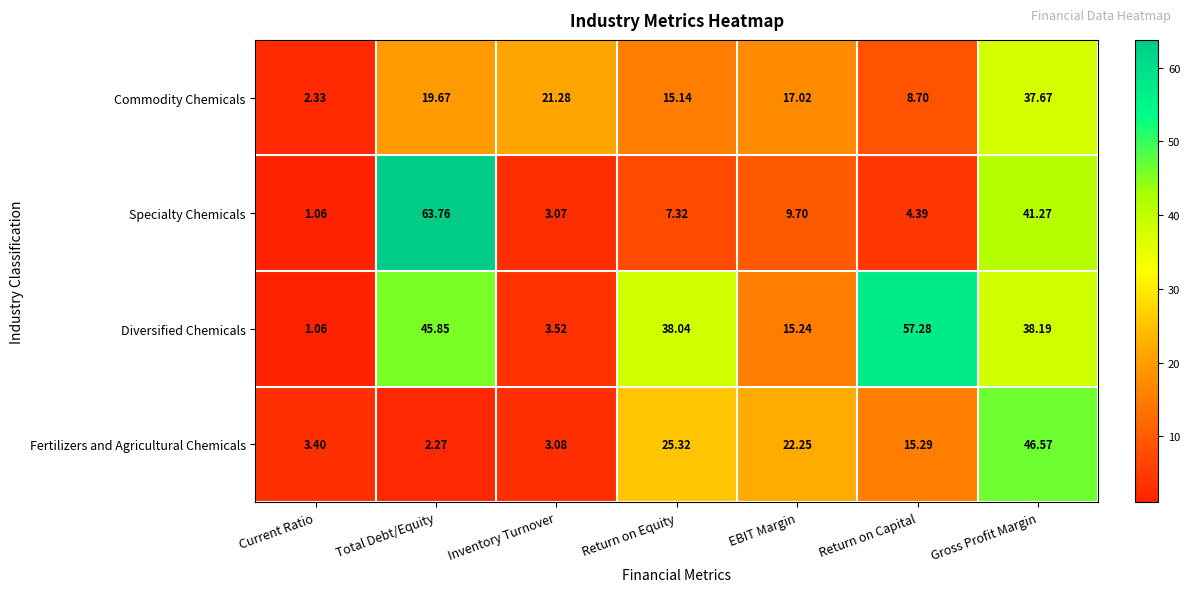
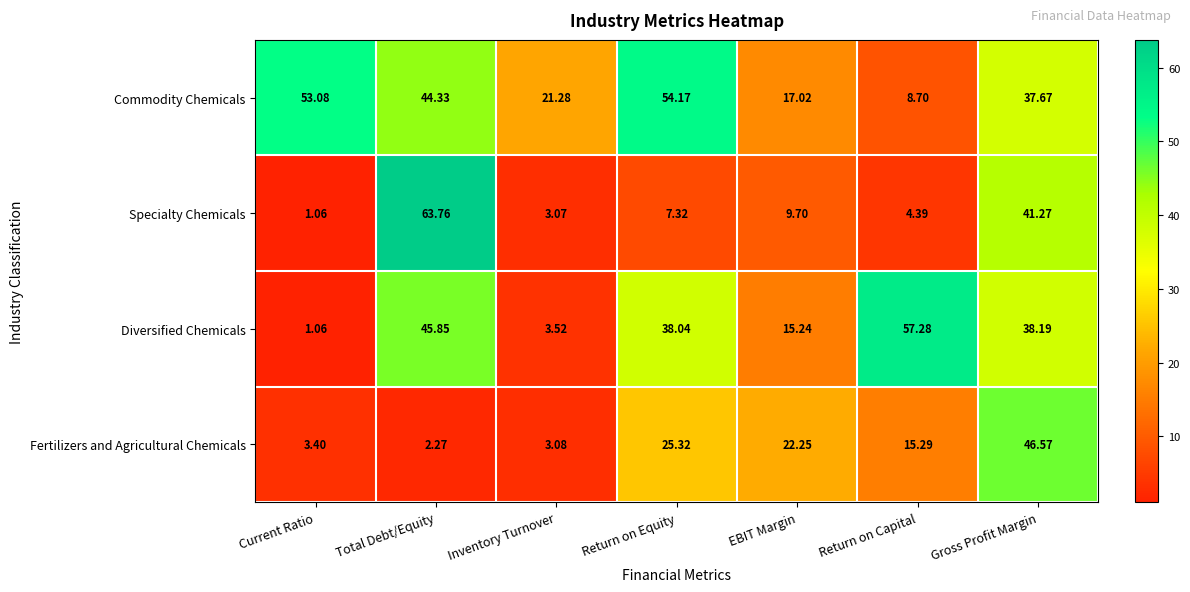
Commodity Chemicals, Current Ratio: 2.33 -> 53.08
Commodity Chemicals, Total Debt/Equity: 19.67 -> 44.33
Commodity Chemicals, Return on Equity: 15.14 -> 54.17
